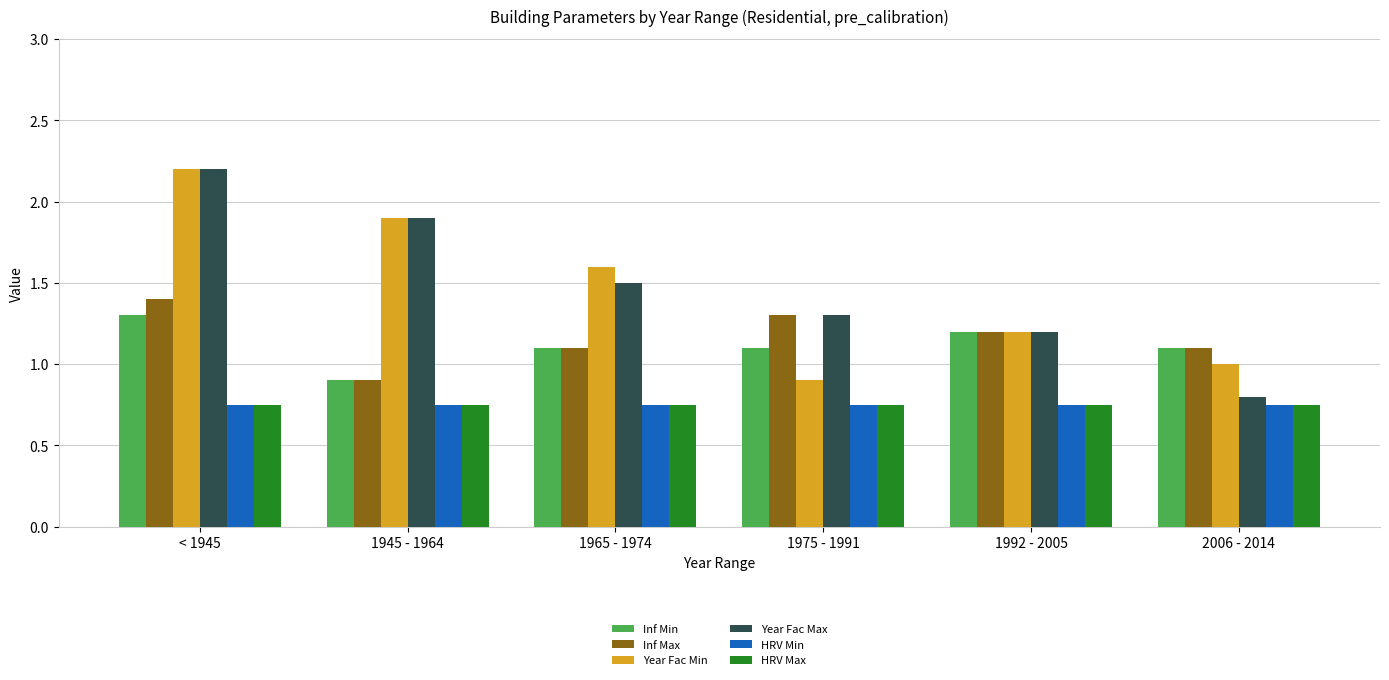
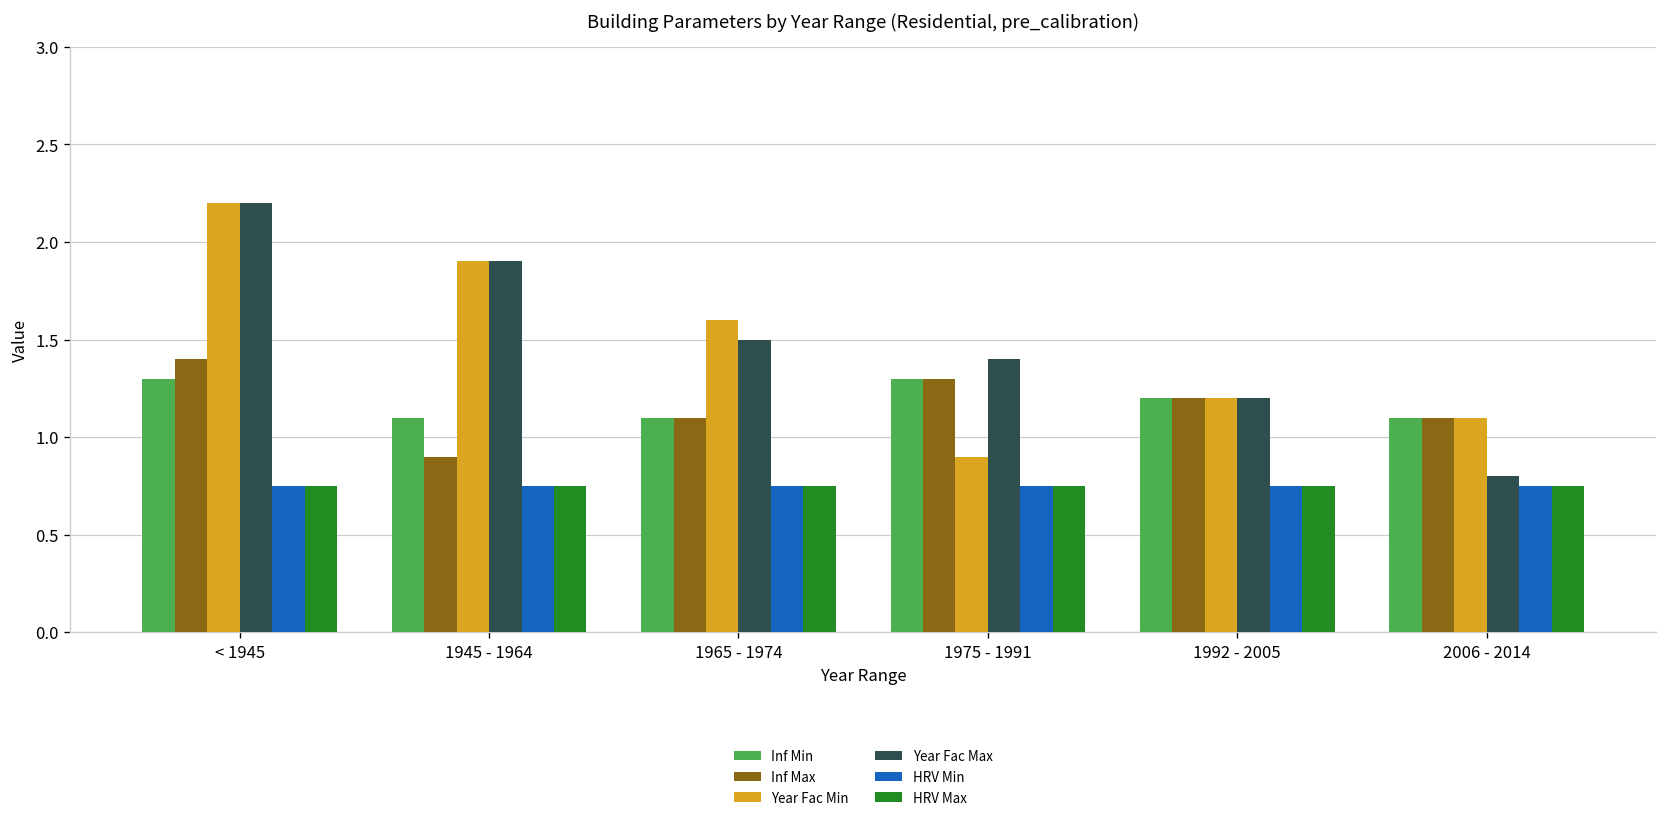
Inf Min, 1945 - 1964: 0.9 -> 1.1
Inf Min, 1975 - 1991: 1.1 -> 1.3
Year Fac Max, 1975 - 1991: 1.3 -> 1.4
Year Fac Min, 2006 - 2014: 1.0 -> 1.1
